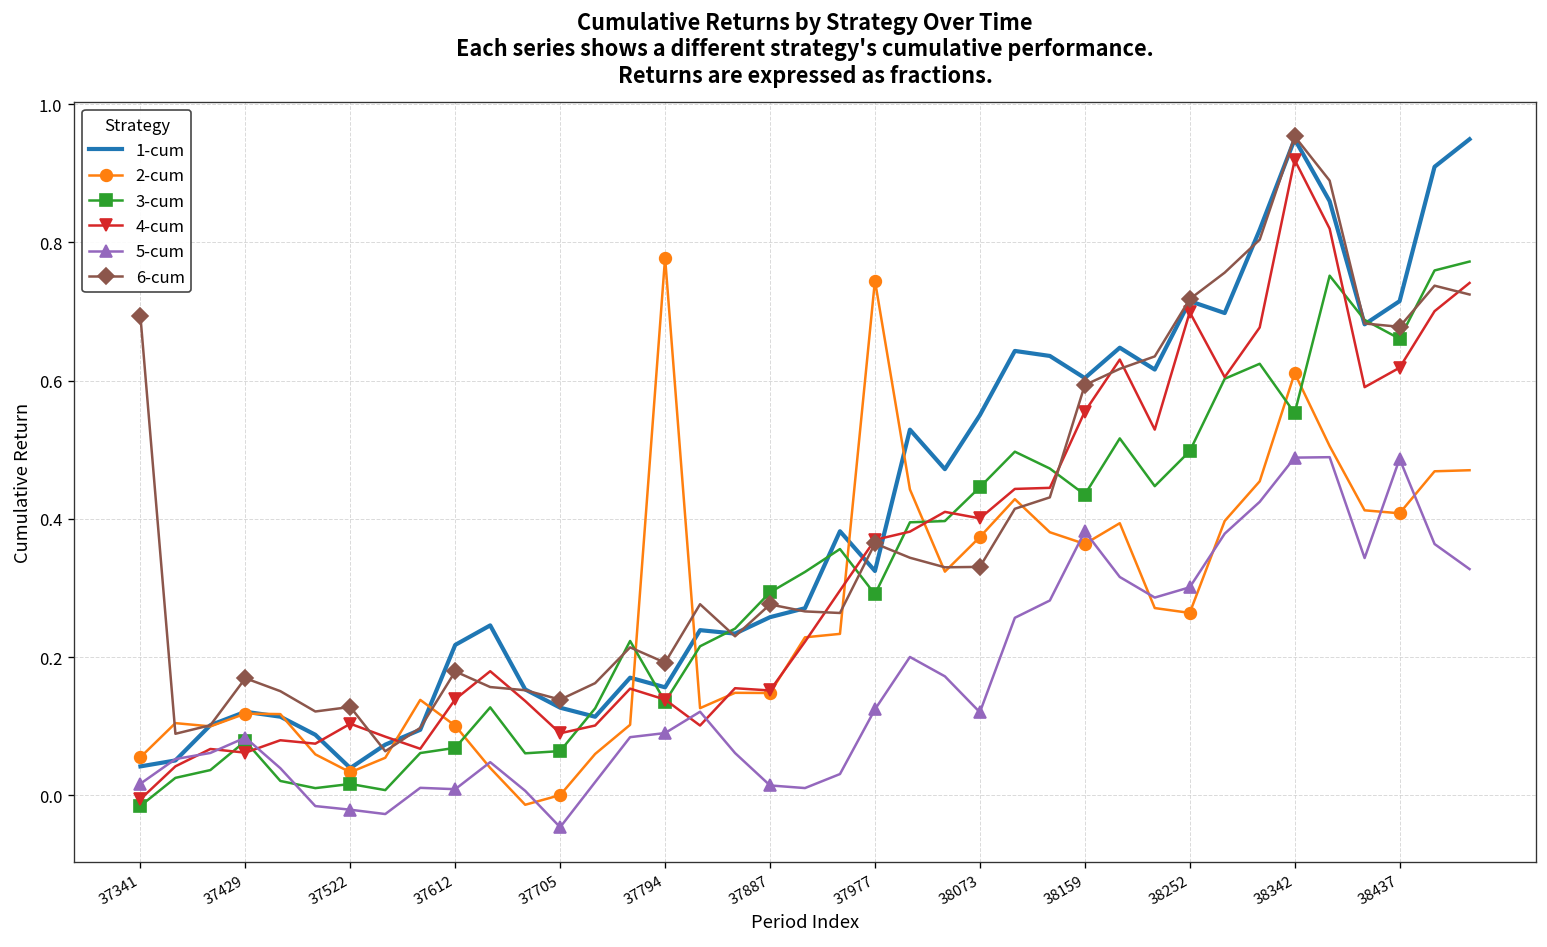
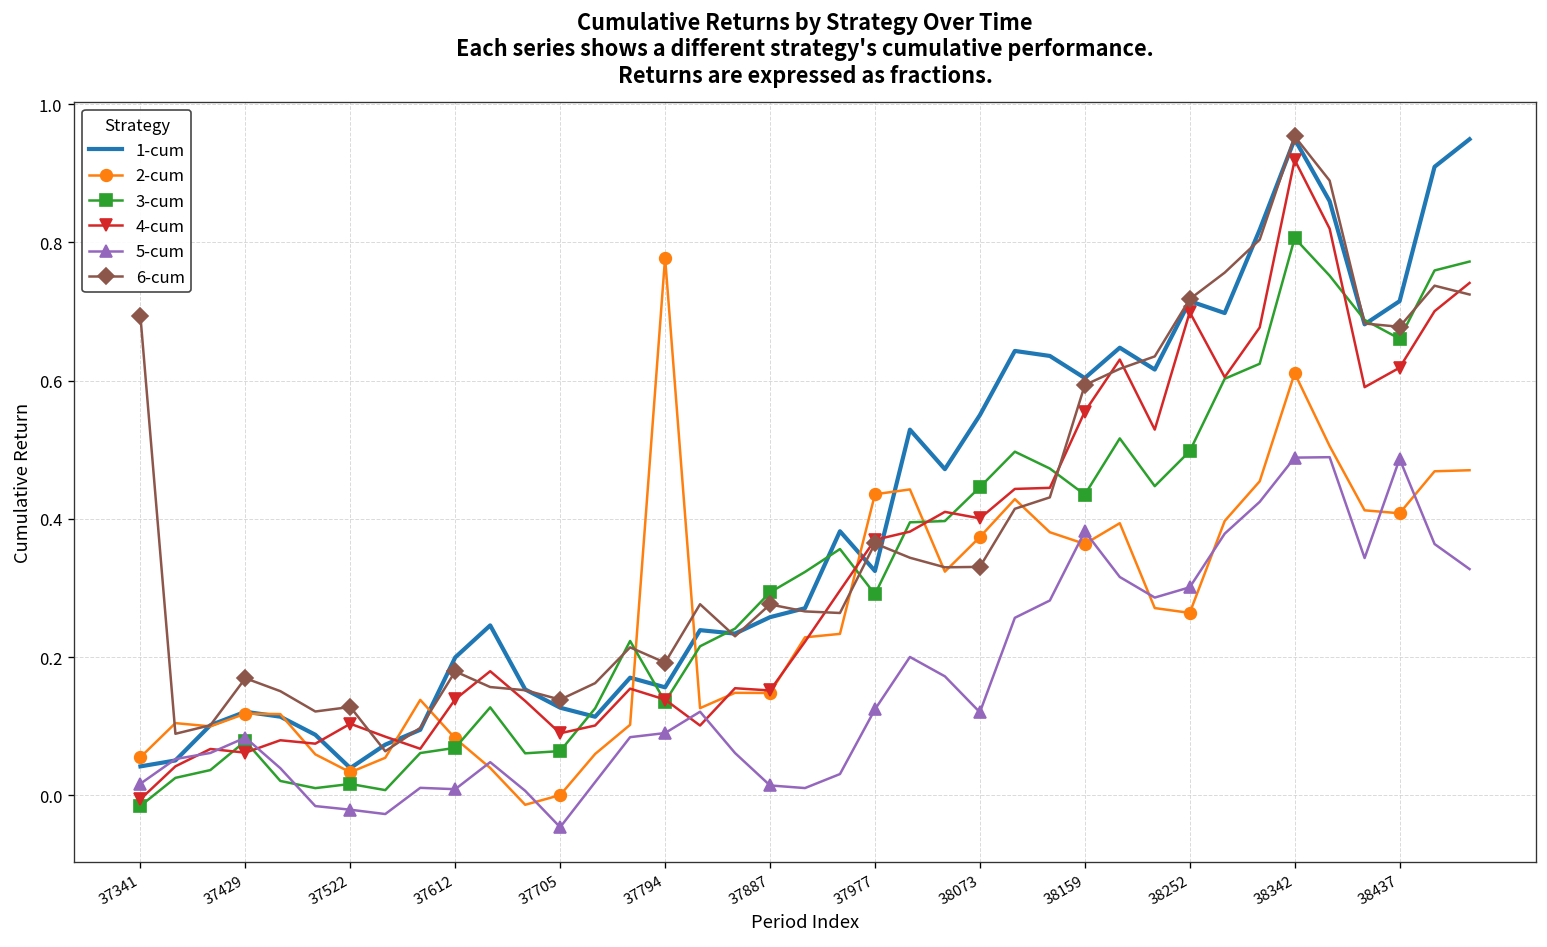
1-cum, 37612: 0.22 -> 0.20
2-cum, 37612: 0.10 -> 0.08
2-cum, 37977: 0.74 -> 0.44
3-cum, 38342: 0.55 -> 0.81
